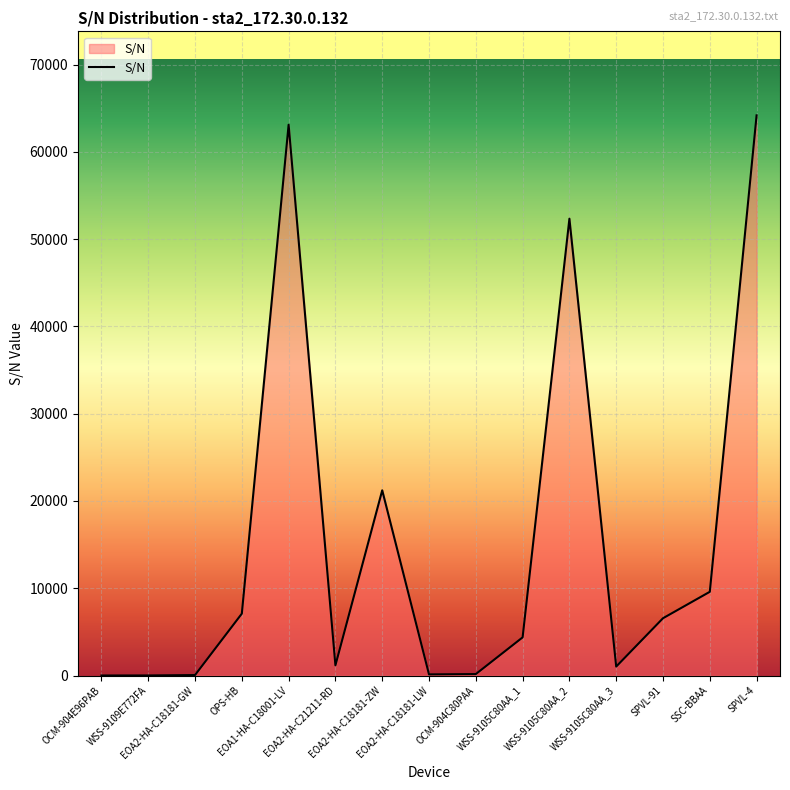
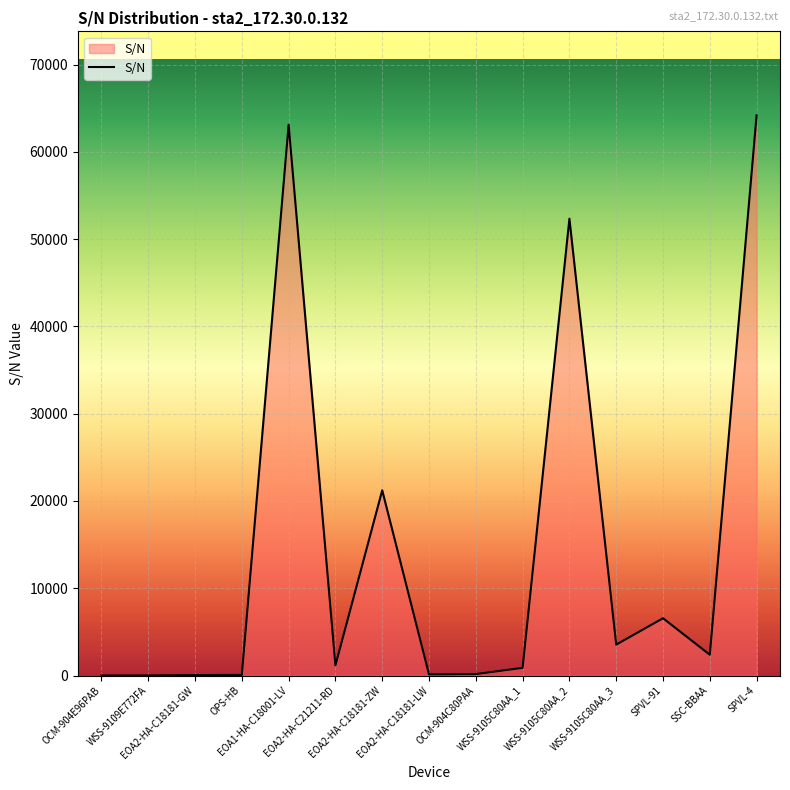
OPS-HB: 7000 -> 0
WSS-9105C80AA_1: 4000 -> 1000
WSS-9105C80AA_3: 1000 -> 4000
SSC-BBAA: 10000 -> 2000
